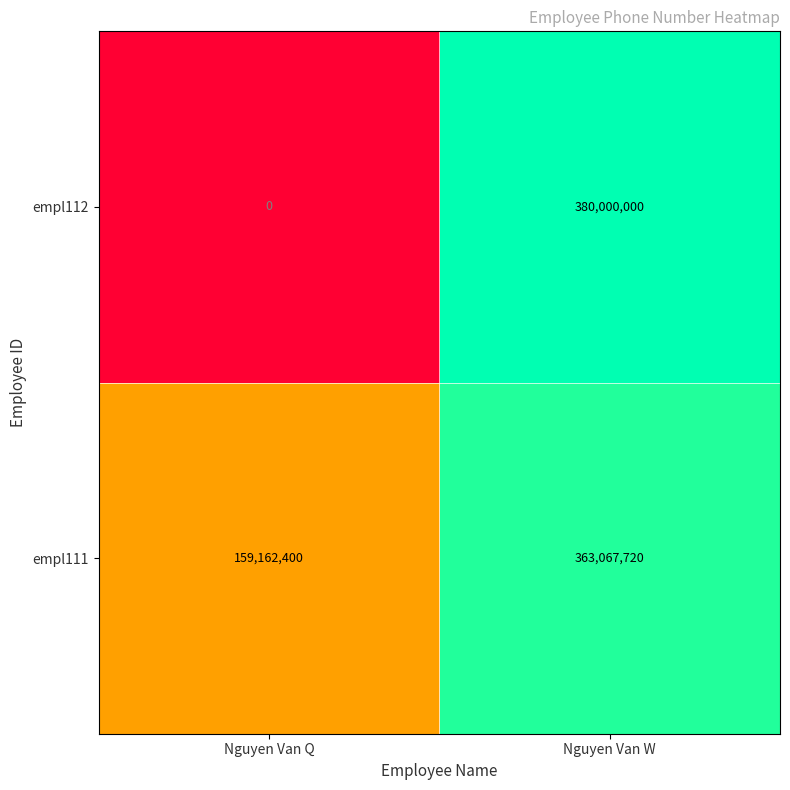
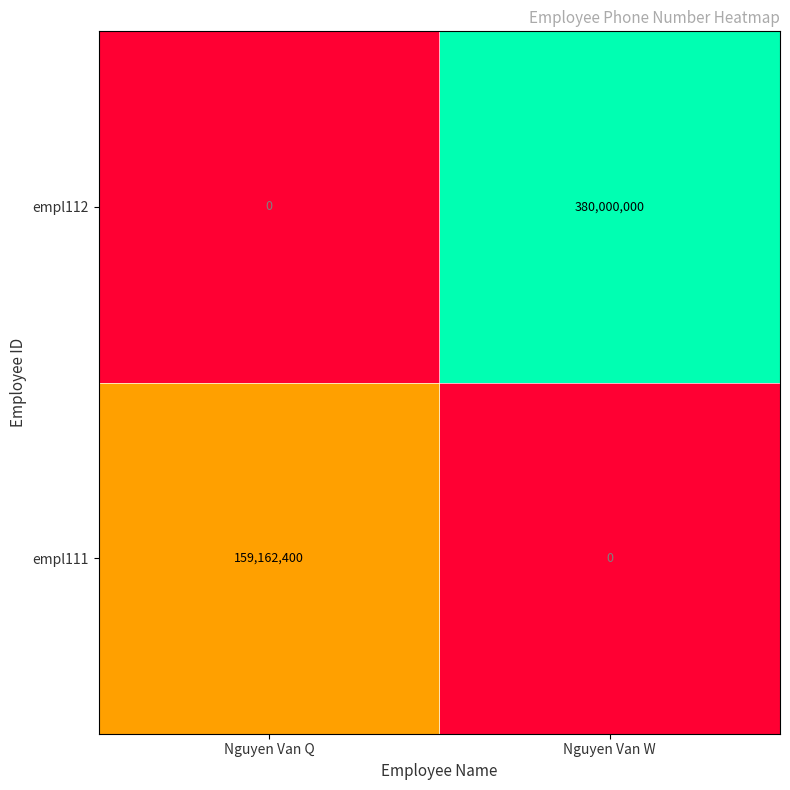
empl111, Nguyen Van W: 363,067,720 -> 0
